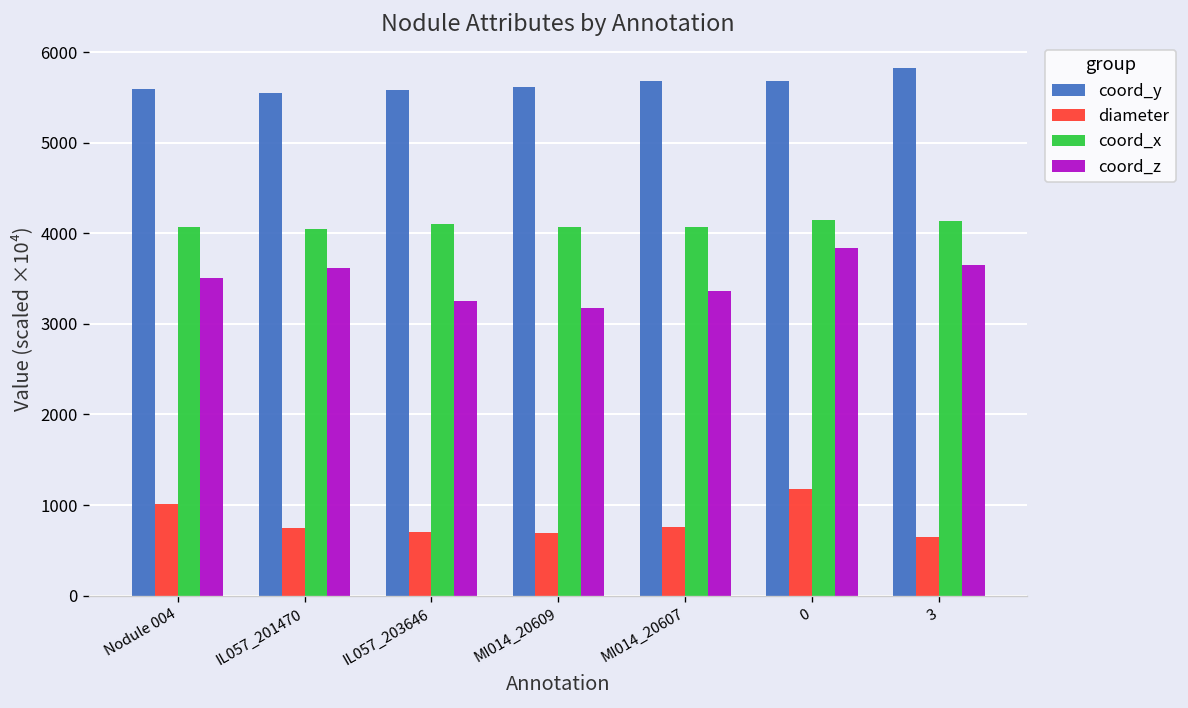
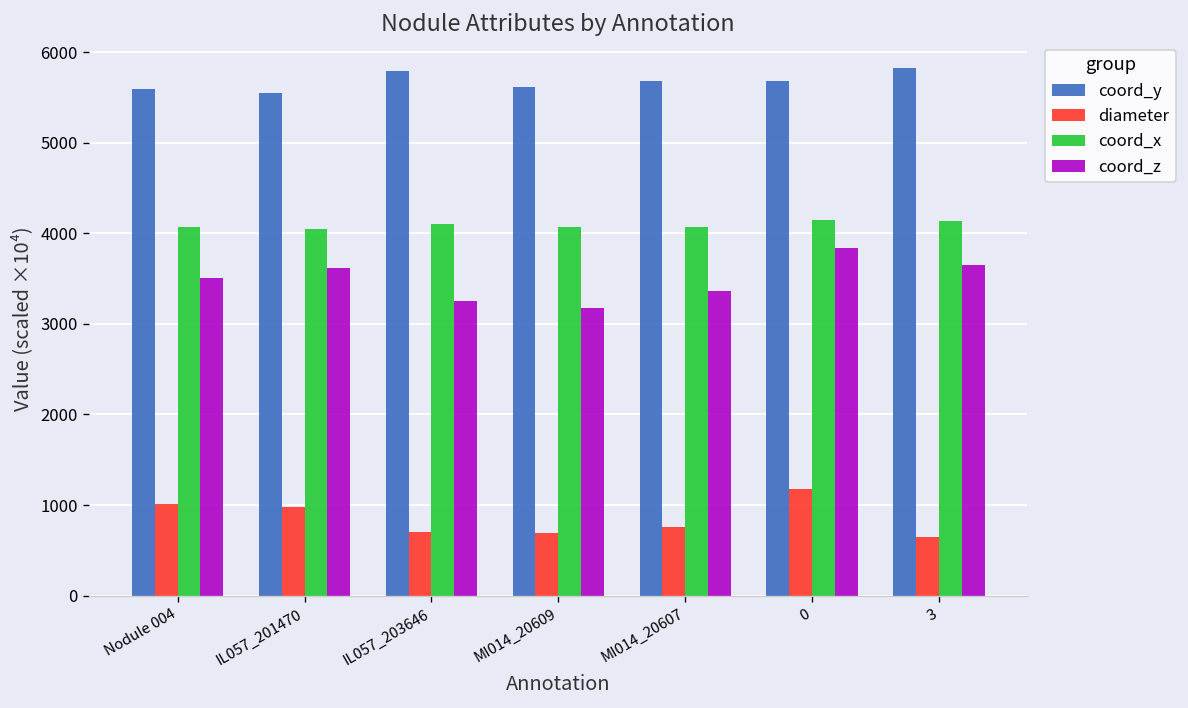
diameter, IL057_201470: 700 -> 1000
coord_y, IL057_203646: 5600 -> 5800
